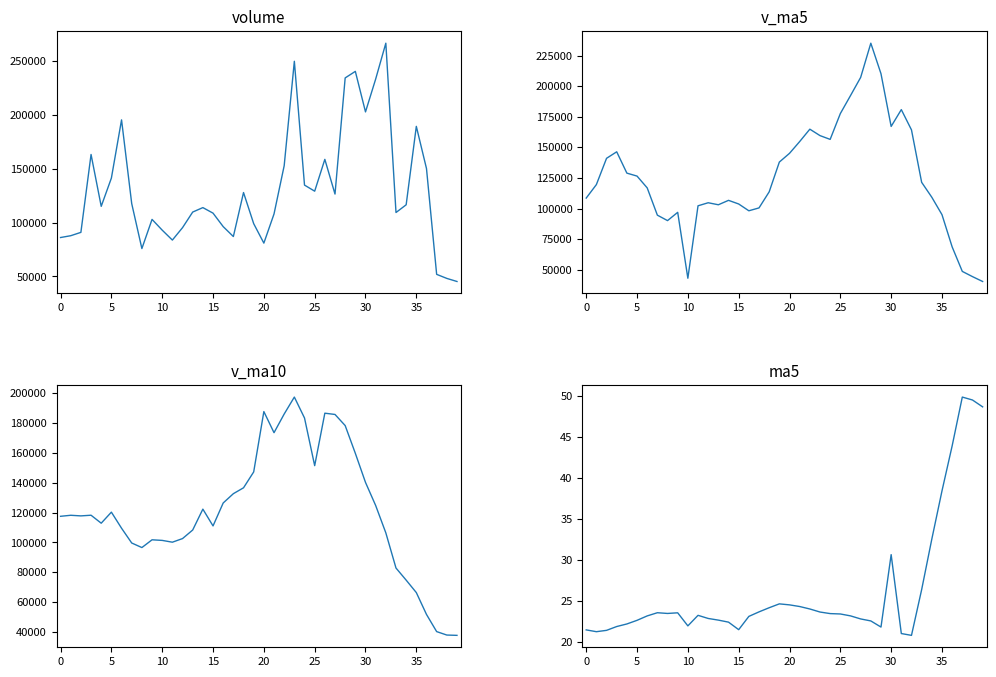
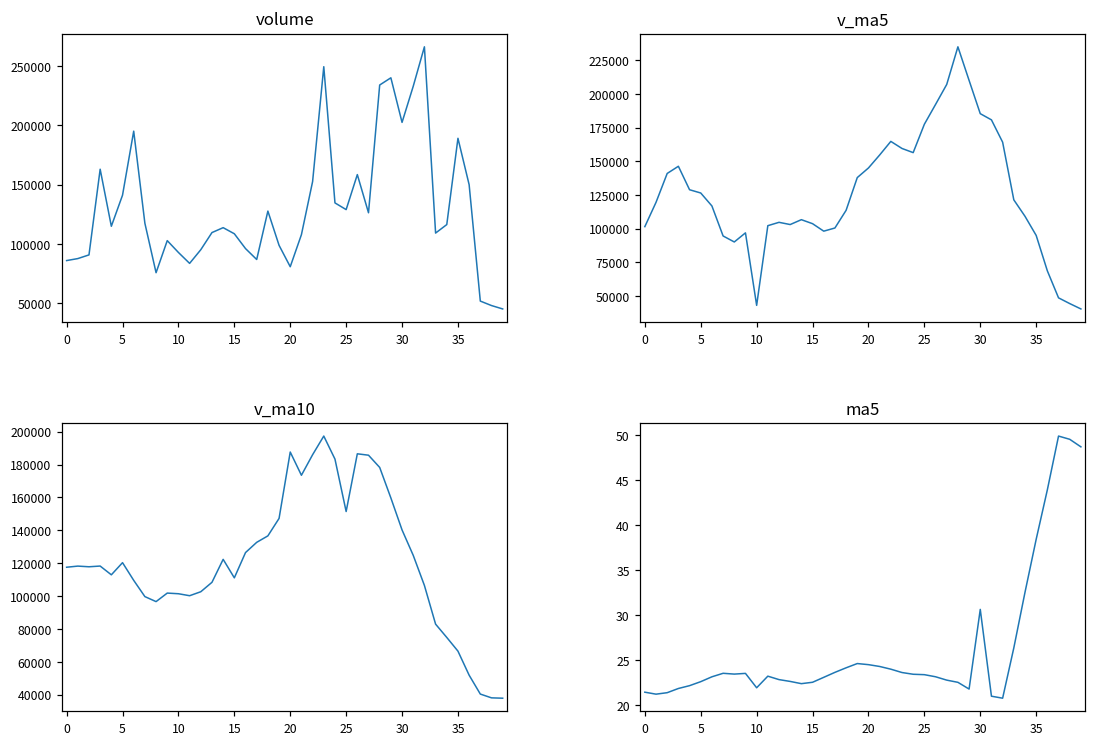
v_ma5, 0: 109000 -> 102000
v_ma5, 30: 167000 -> 185000
ma5, 15: 21 -> 23
